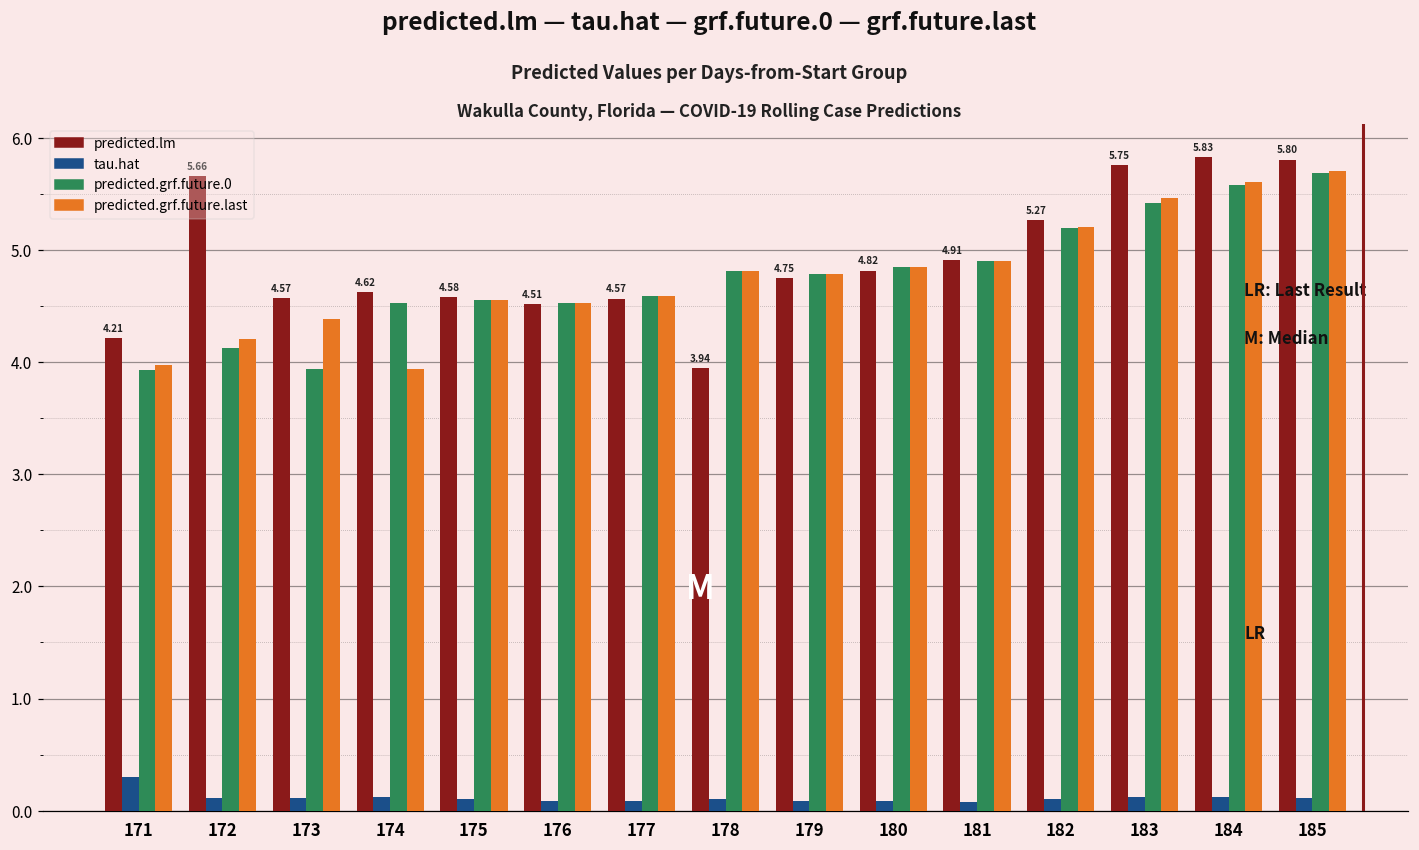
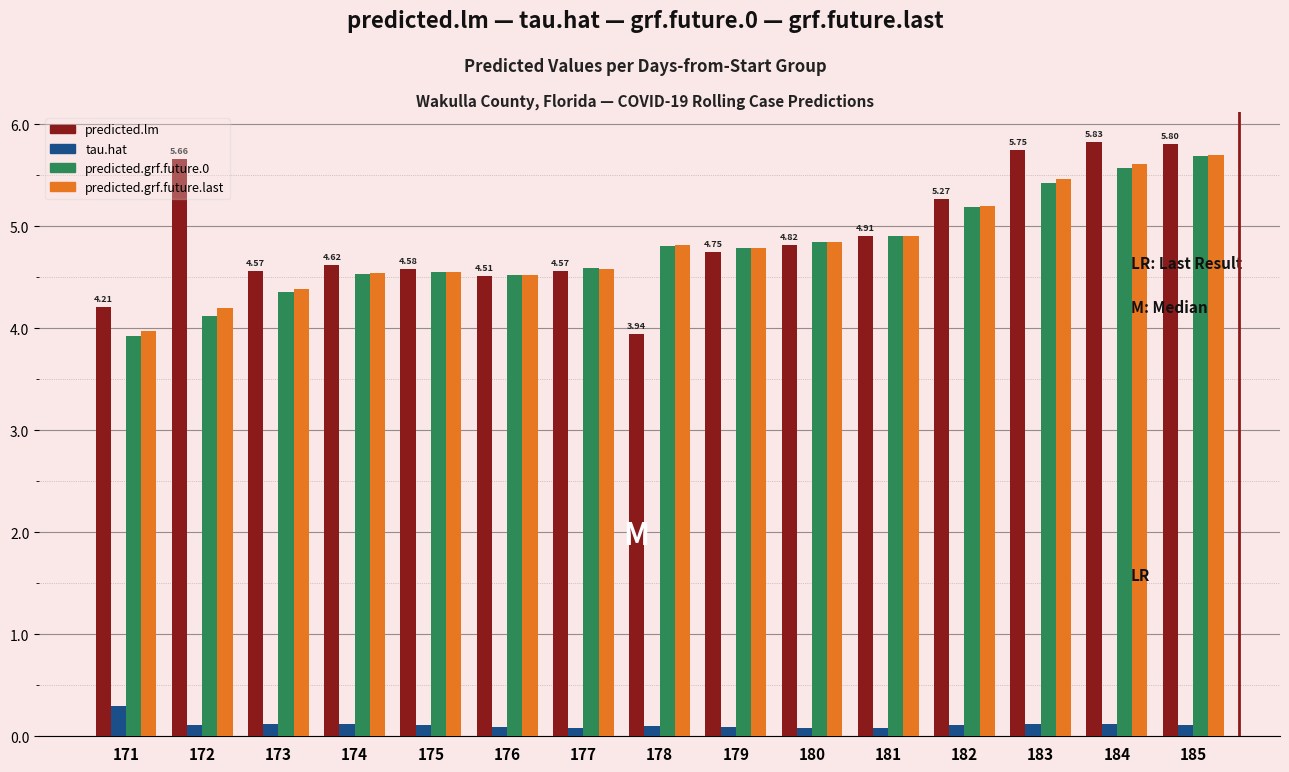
predicted.grf.future.0, 173: 3.94 -> 4.36
predicted.grf.future.last, 174: 3.94 -> 4.54
